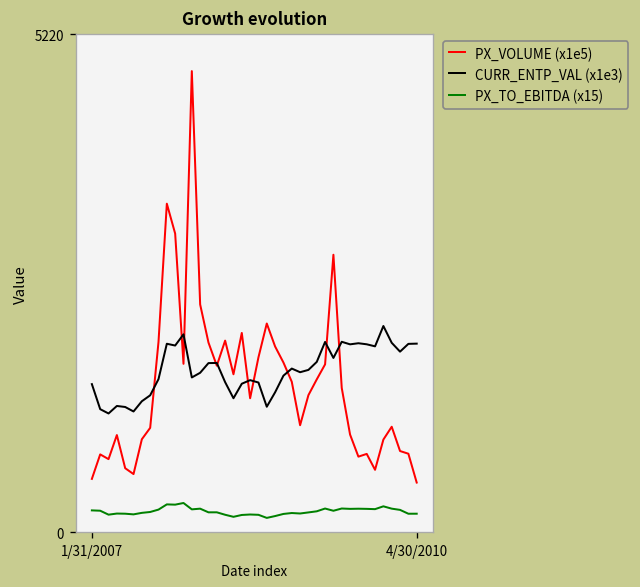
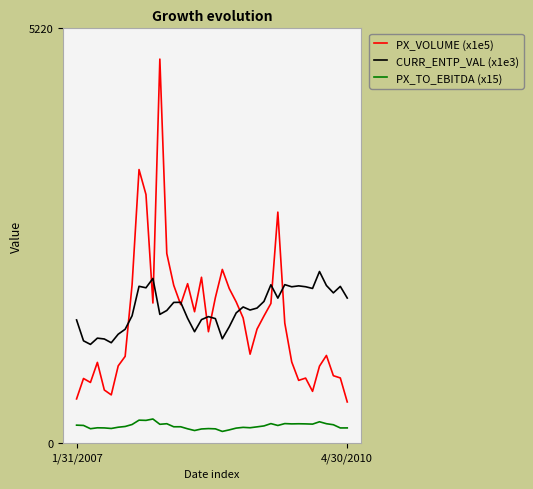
CURR_ENTP_VAL (x1e3), 4/30/2010: 2000 -> 1800
